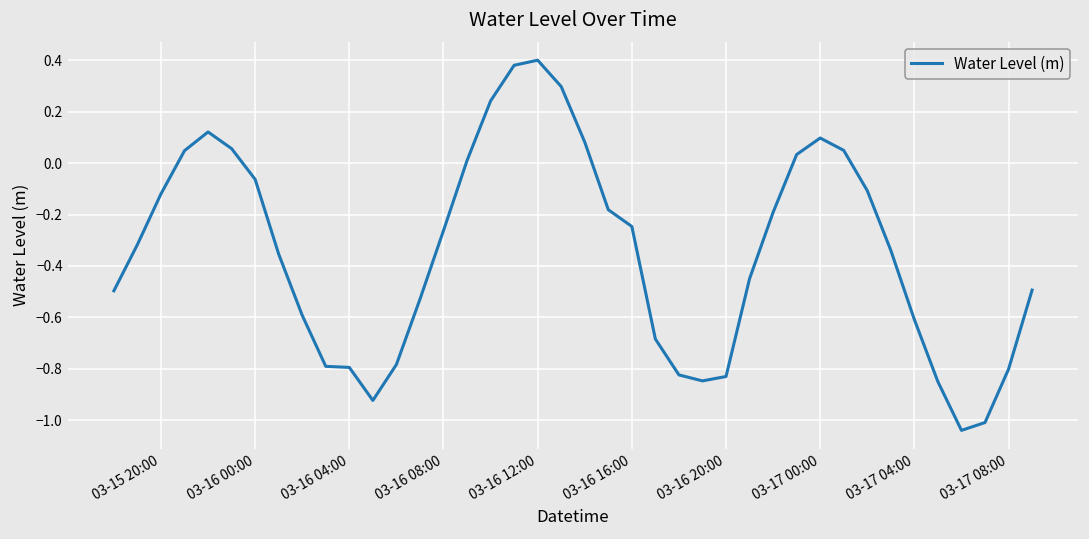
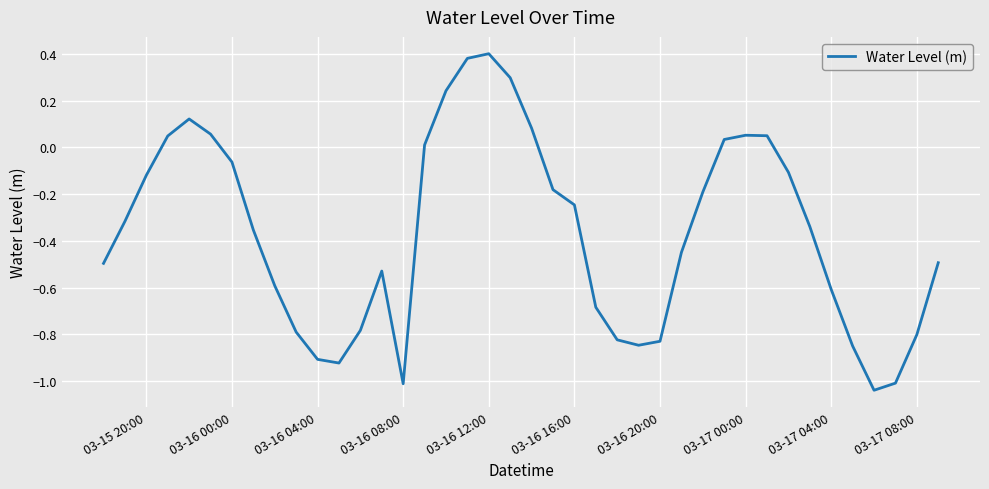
03-16 04:00: -0.79 -> -0.91
03-16 08:00: -0.26 -> -1.01
03-17 00:00: 0.10 -> 0.05
